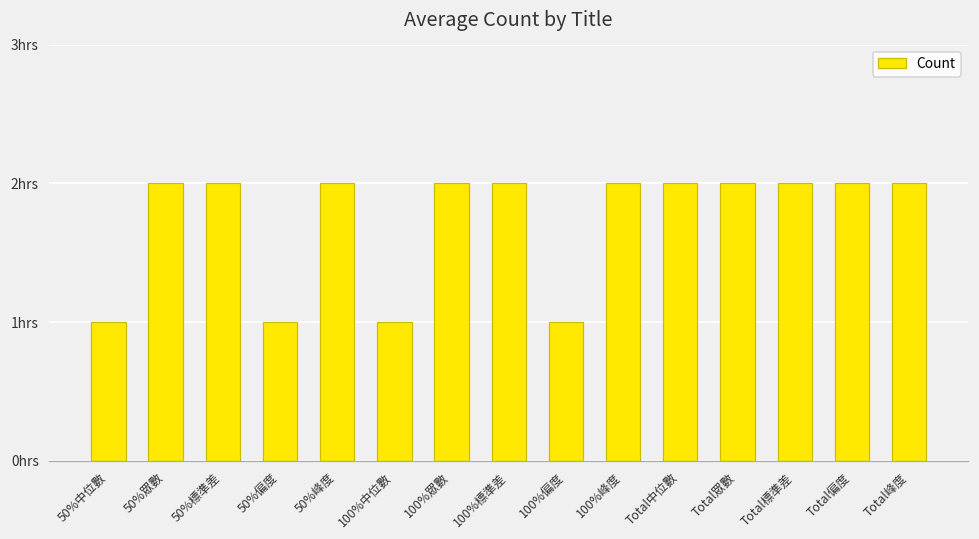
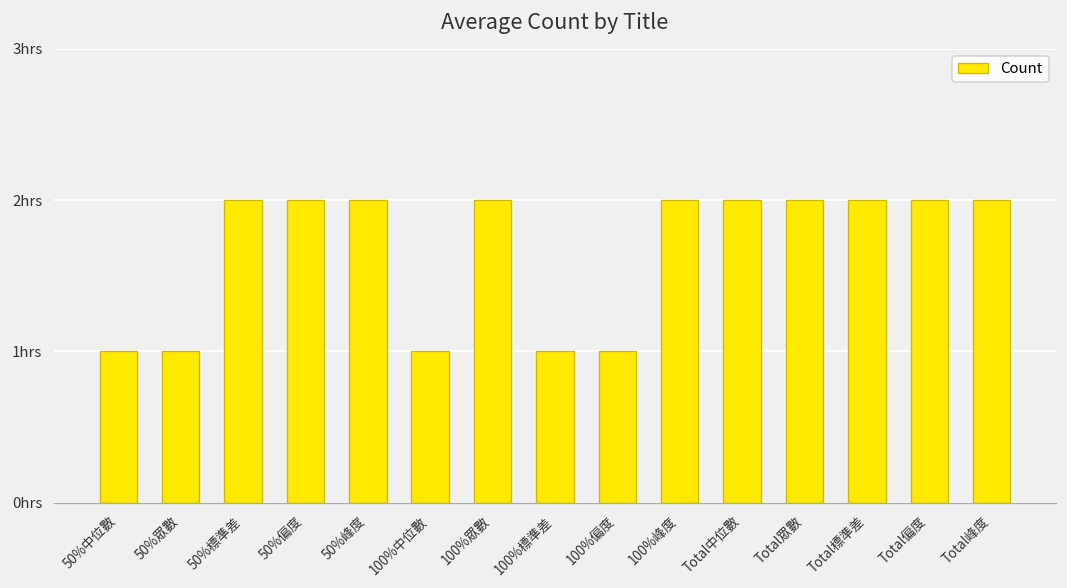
50%眾數: 2hrs -> 1hrs
50%偏度: 1hrs -> 2hrs
100%標準差: 2hrs -> 1hrs
